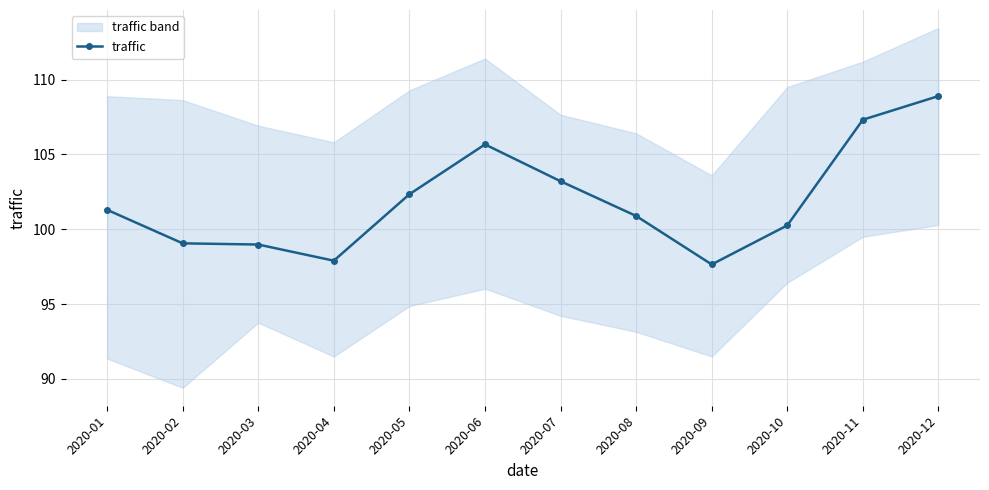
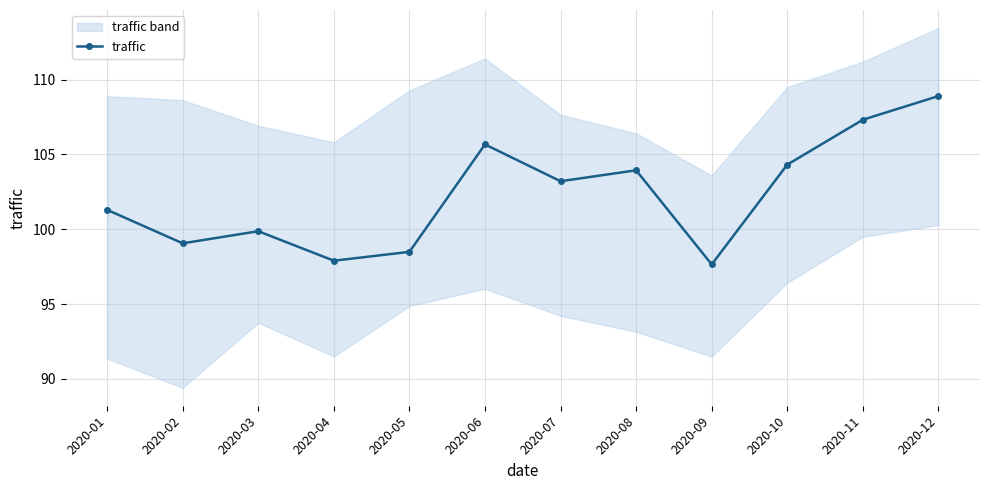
traffic, 2020-03: 99.0 -> 99.9
traffic, 2020-05: 102.3 -> 98.5
traffic, 2020-08: 100.9 -> 103.9
traffic, 2020-10: 100.3 -> 104.3
